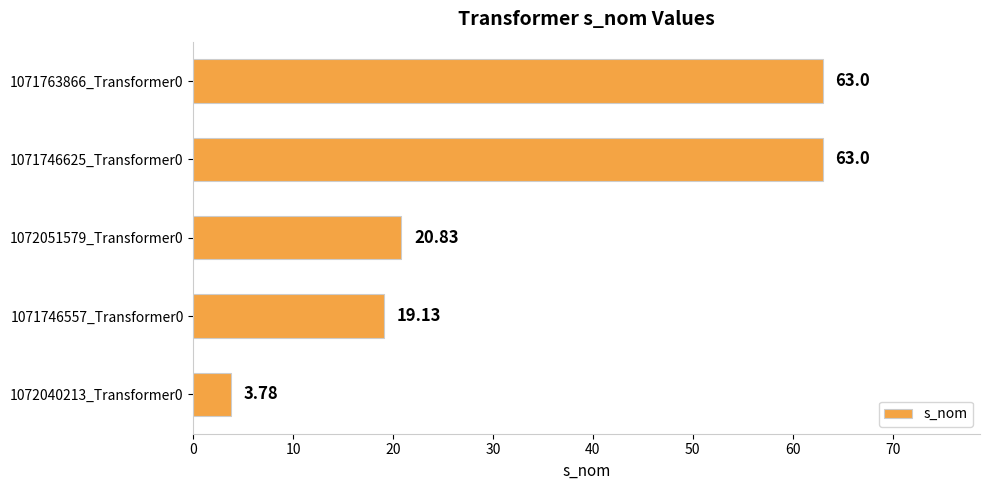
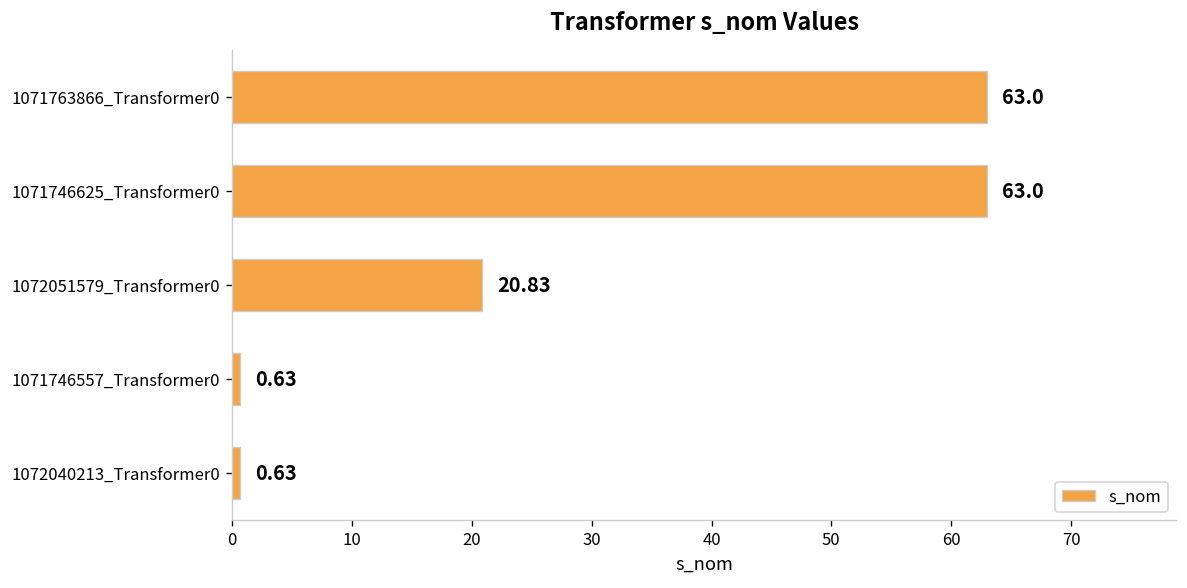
1071746557_Transformer0: 19.13 -> 0.63
1072040213_Transformer0: 3.78 -> 0.63
